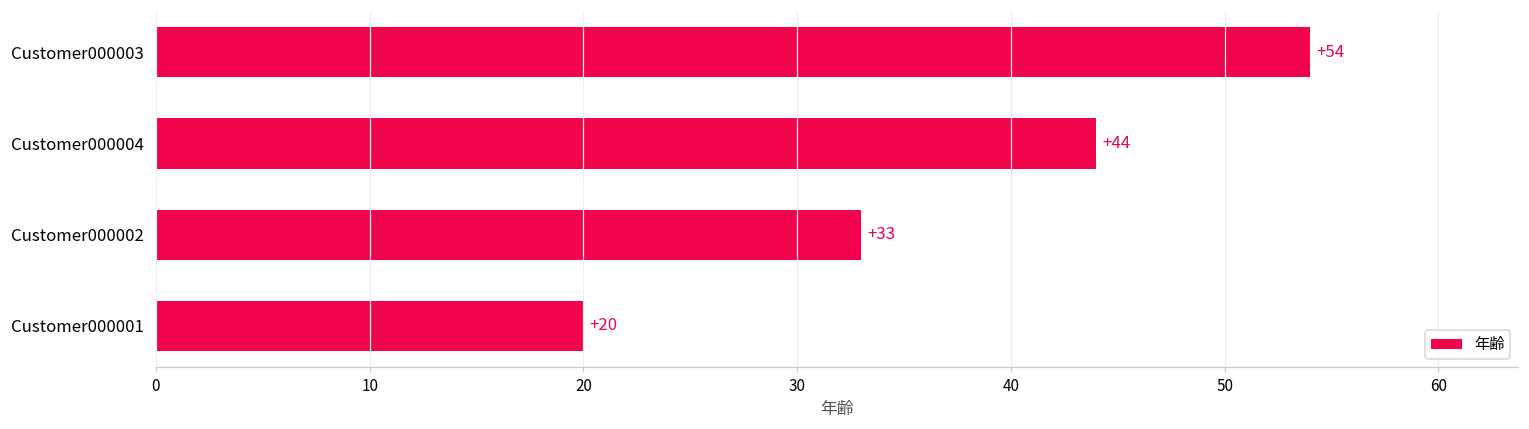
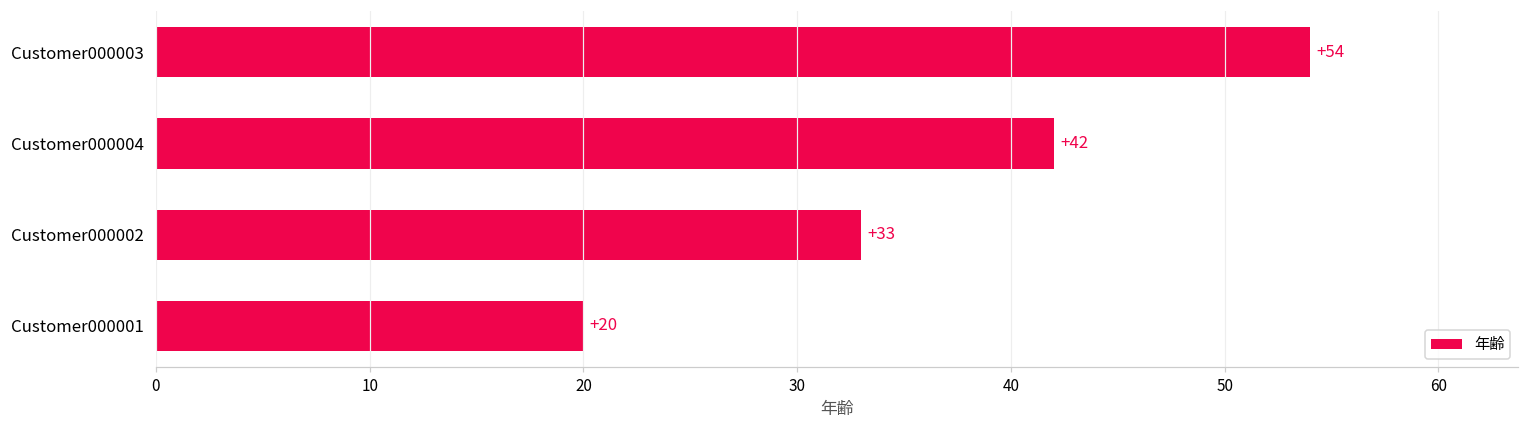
Customer000004: +44 -> +42
